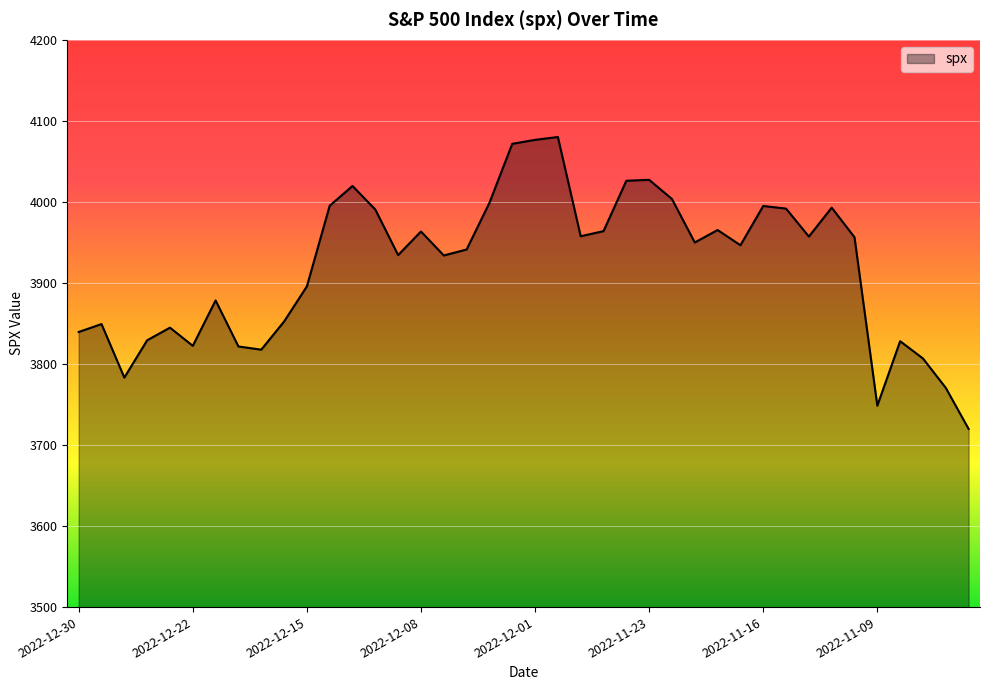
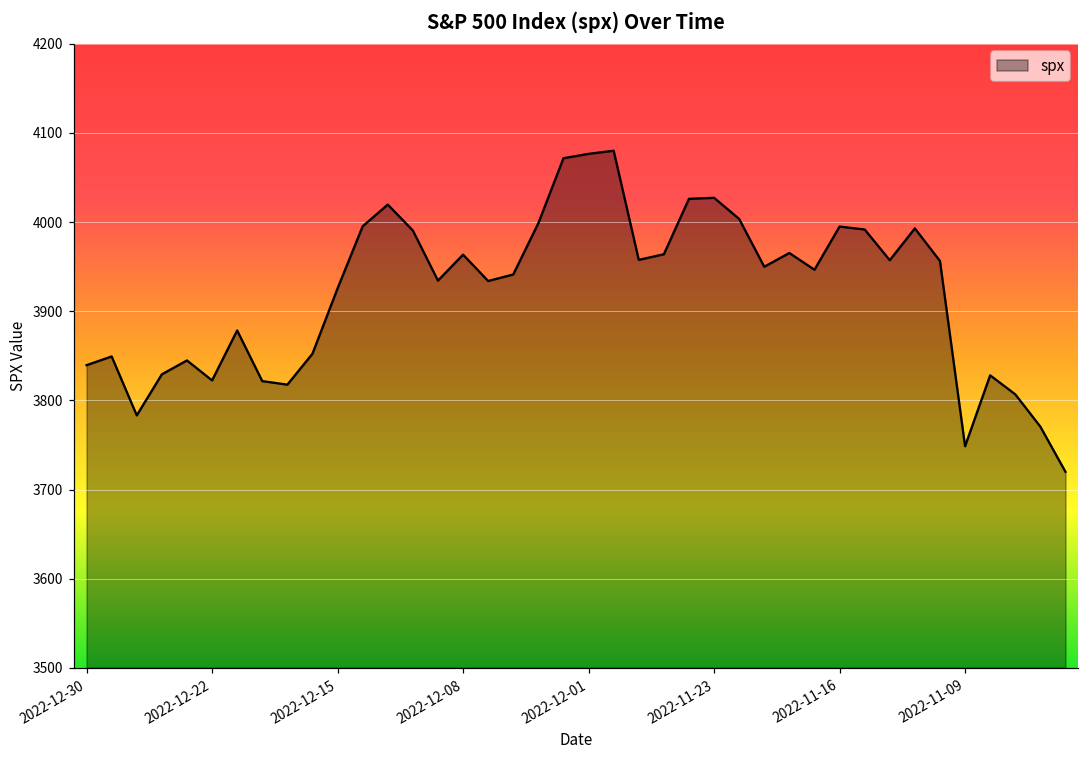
2022-12-15: 3900 -> 3930
